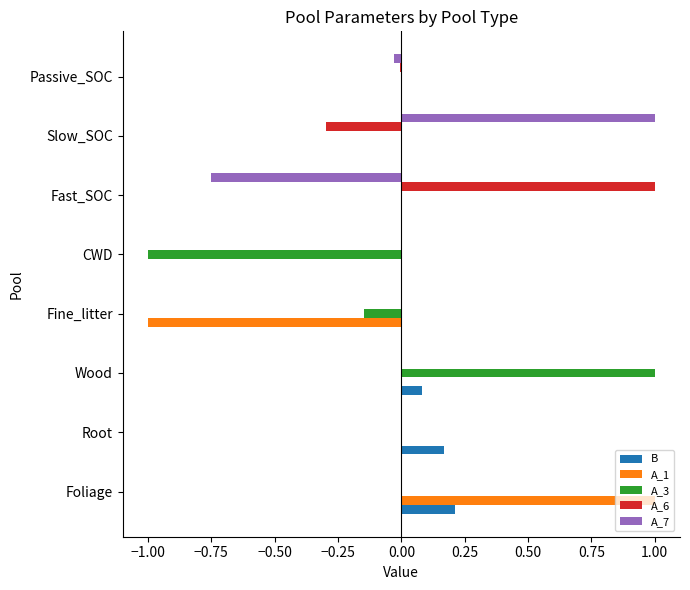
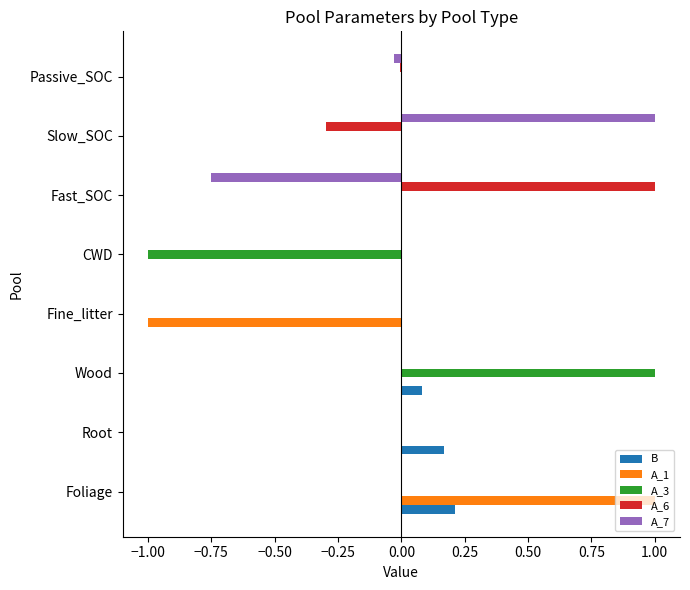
A_3, Fine_litter: -0.15 -> 0.00
